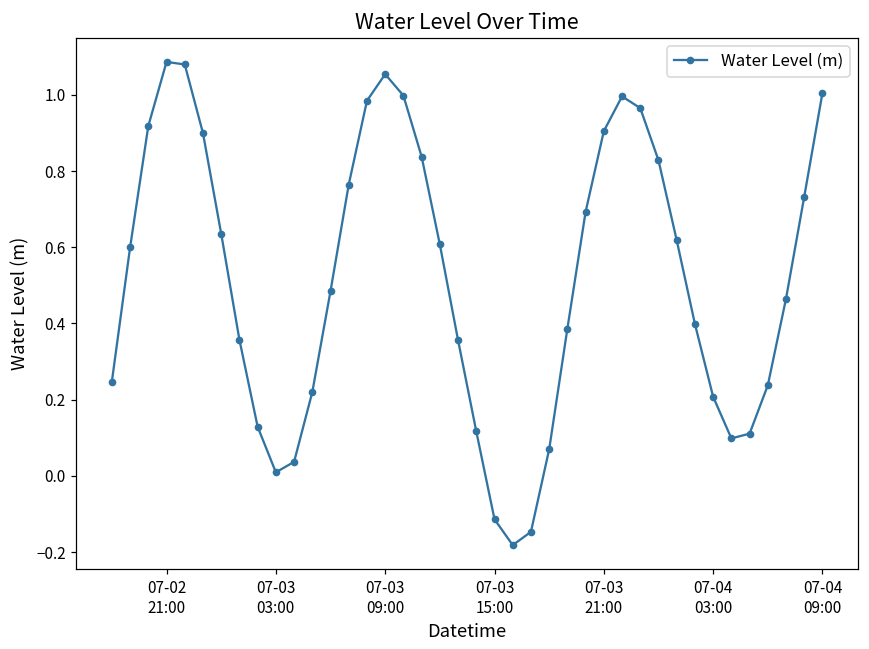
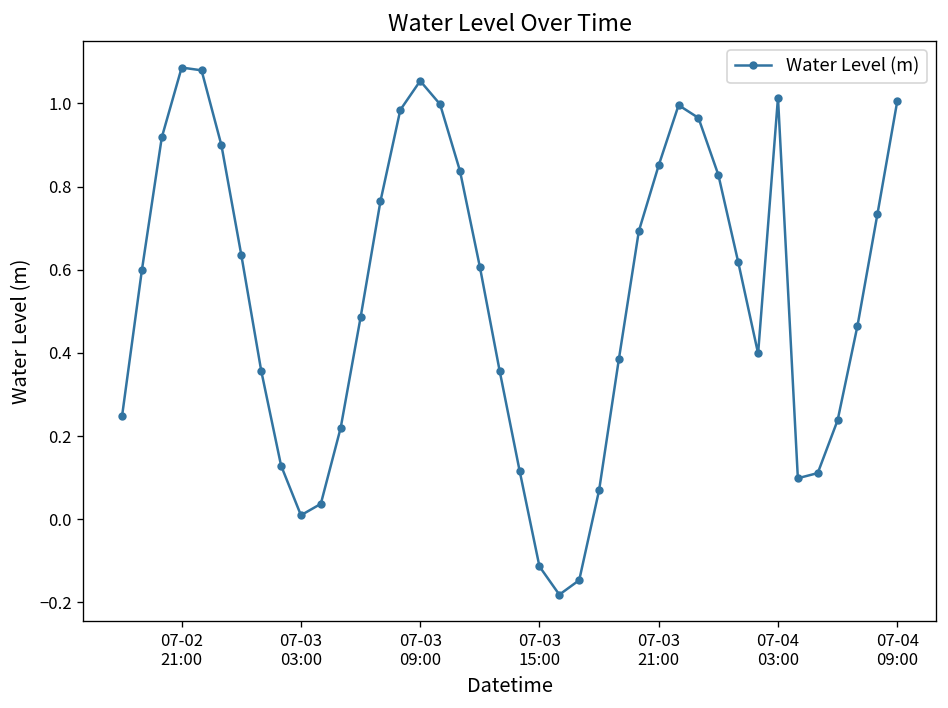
07-03 21:00: 0.90 -> 0.85
07-04 03:00: 0.21 -> 1.01
